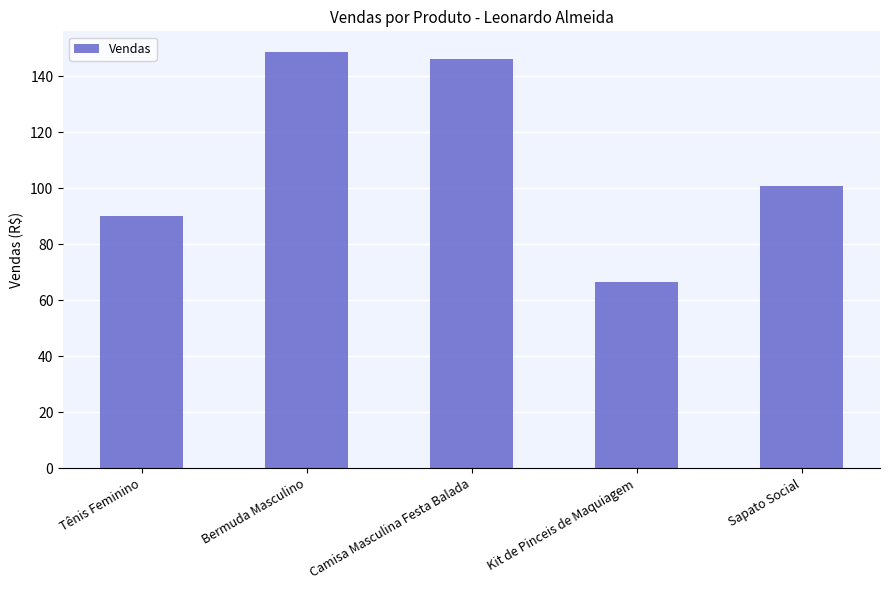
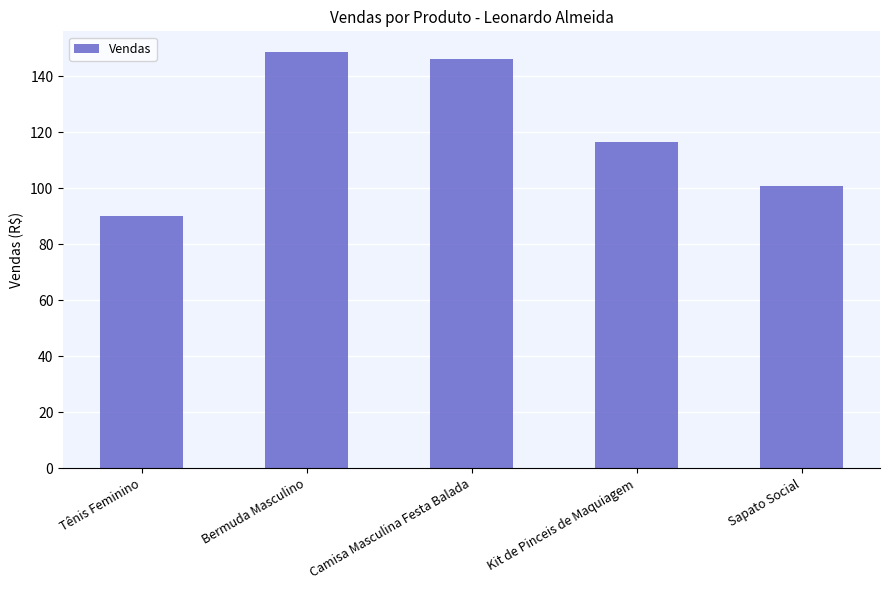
Kit de Pinceis de Maquiagem: 67 -> 117
